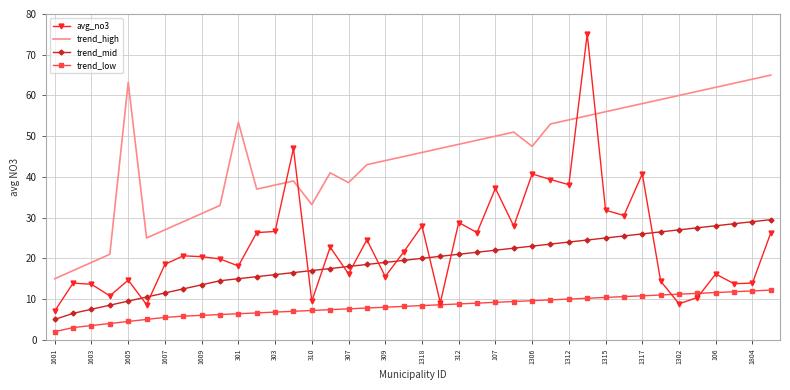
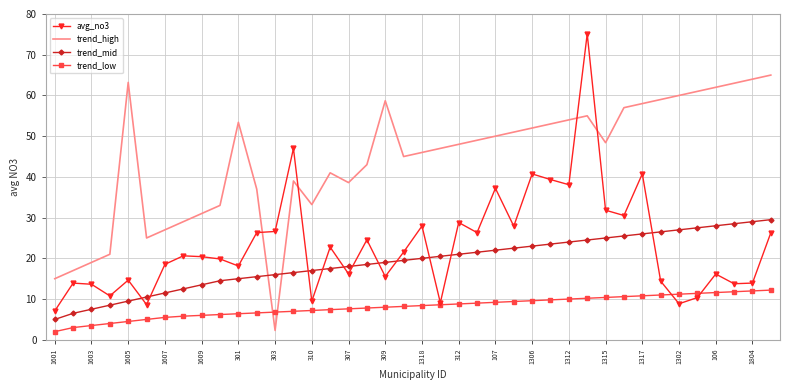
trend_high, 303: 38 -> 2
trend_high, 309: 44 -> 59
trend_high, 1306: 48 -> 52
trend_high, 1315: 56 -> 48
